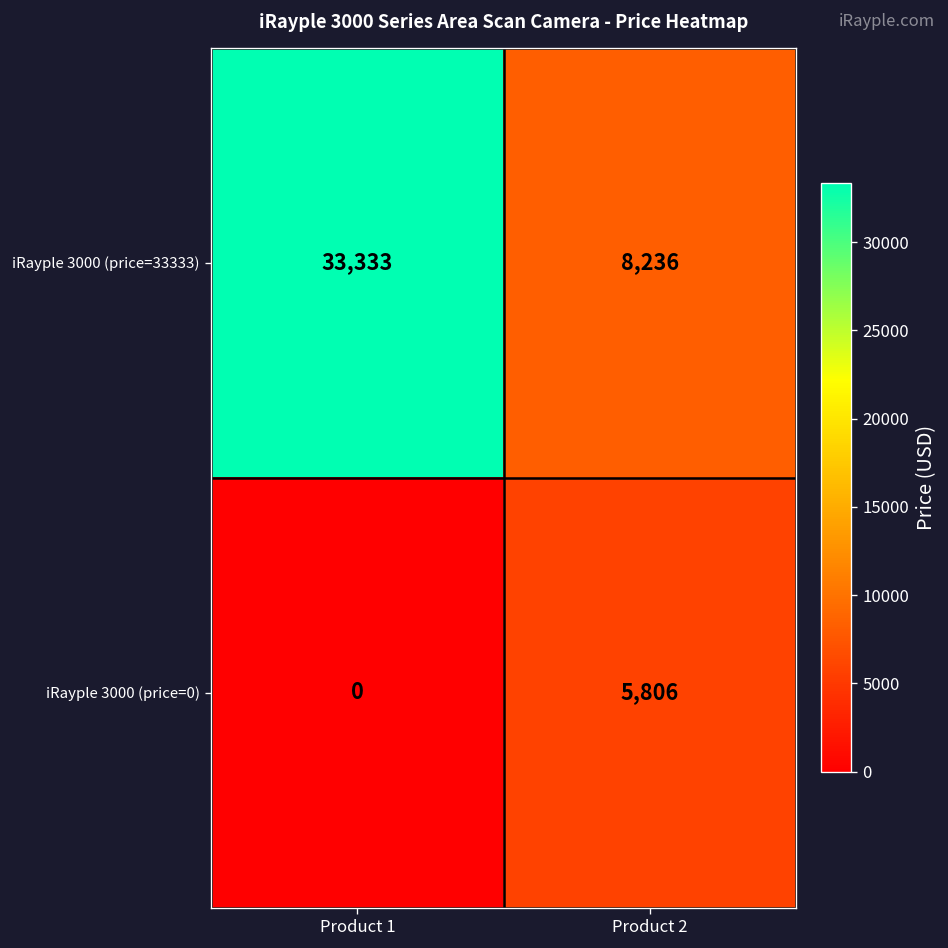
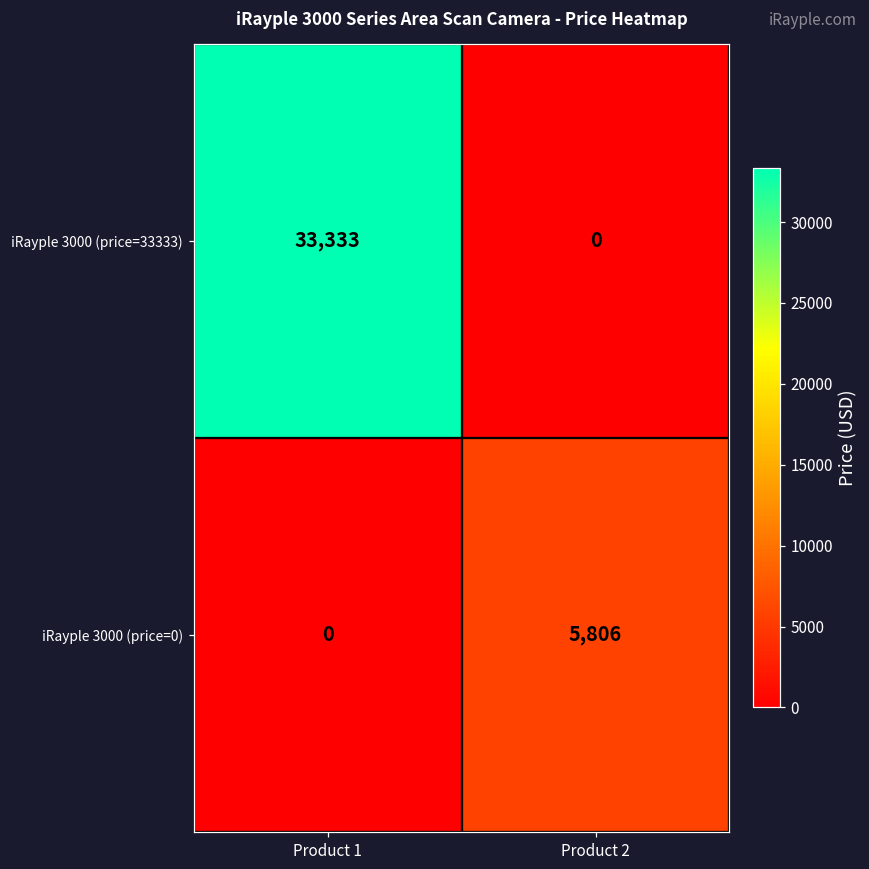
iRayple 3000 (price=33333), Product 2: 8,236 -> 0
